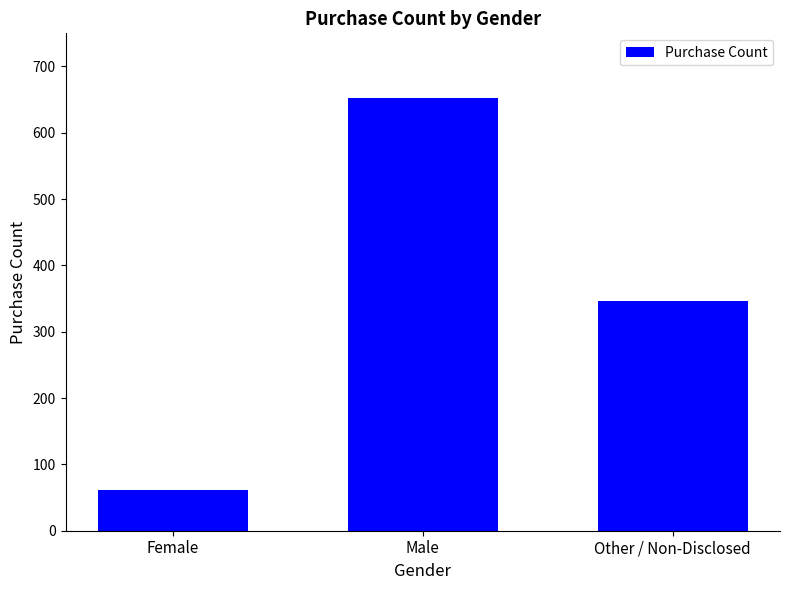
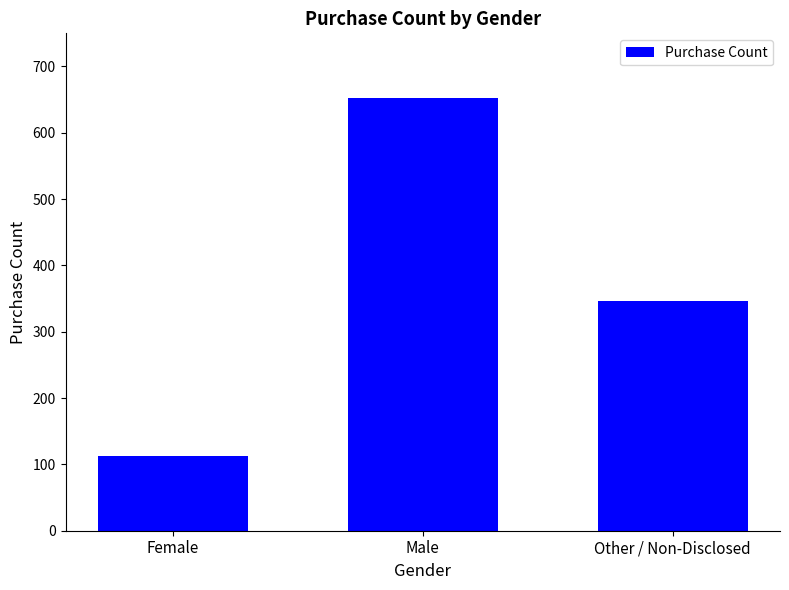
Female: 60 -> 110
